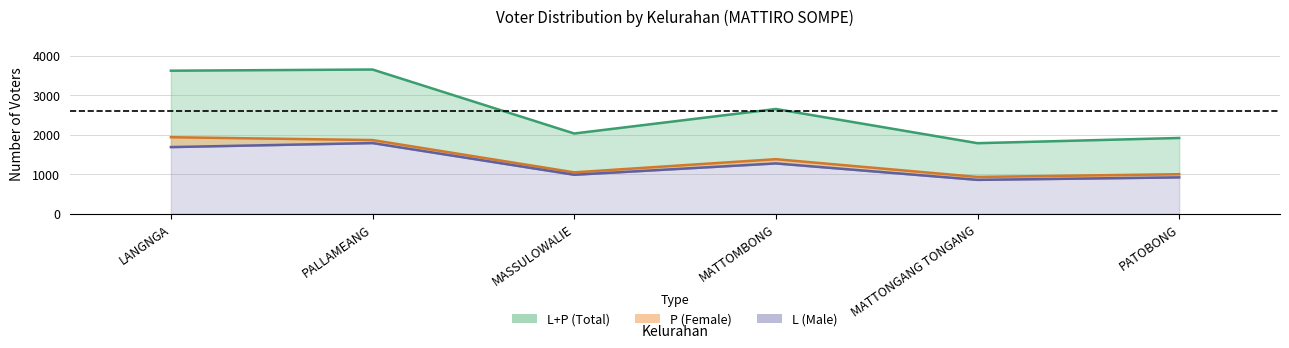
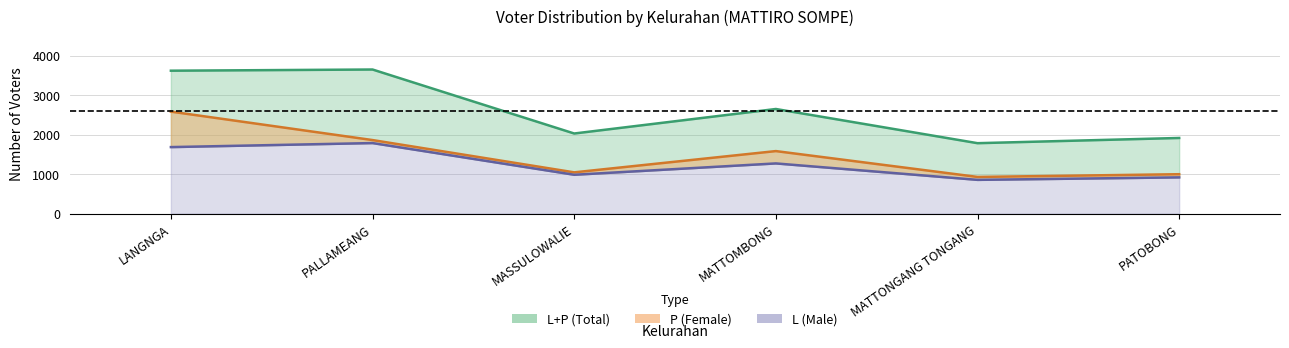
P (Female), LANGNGA: 1900 -> 2600
P (Female), MATTOMBONG: 1400 -> 1600
